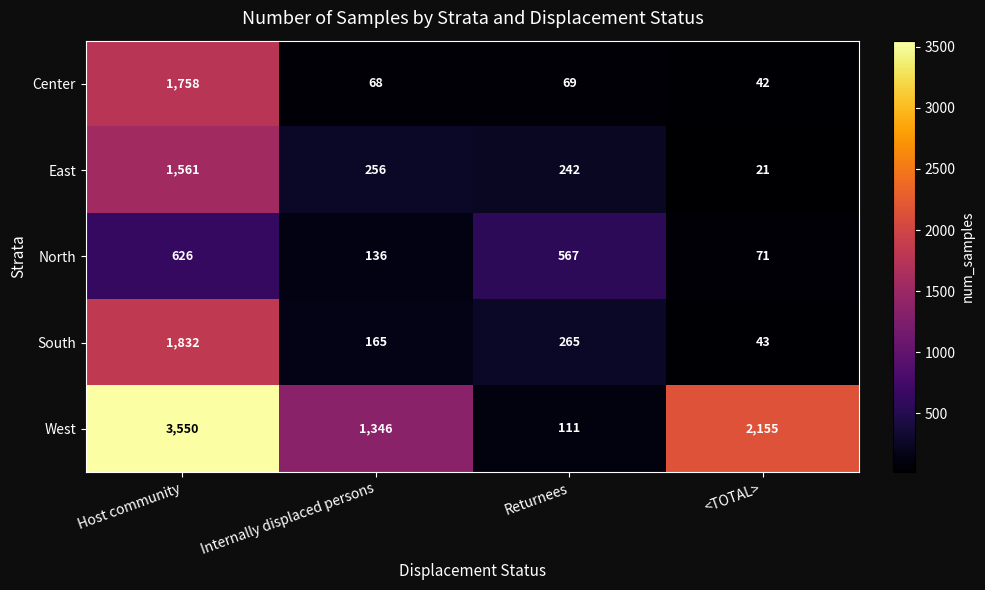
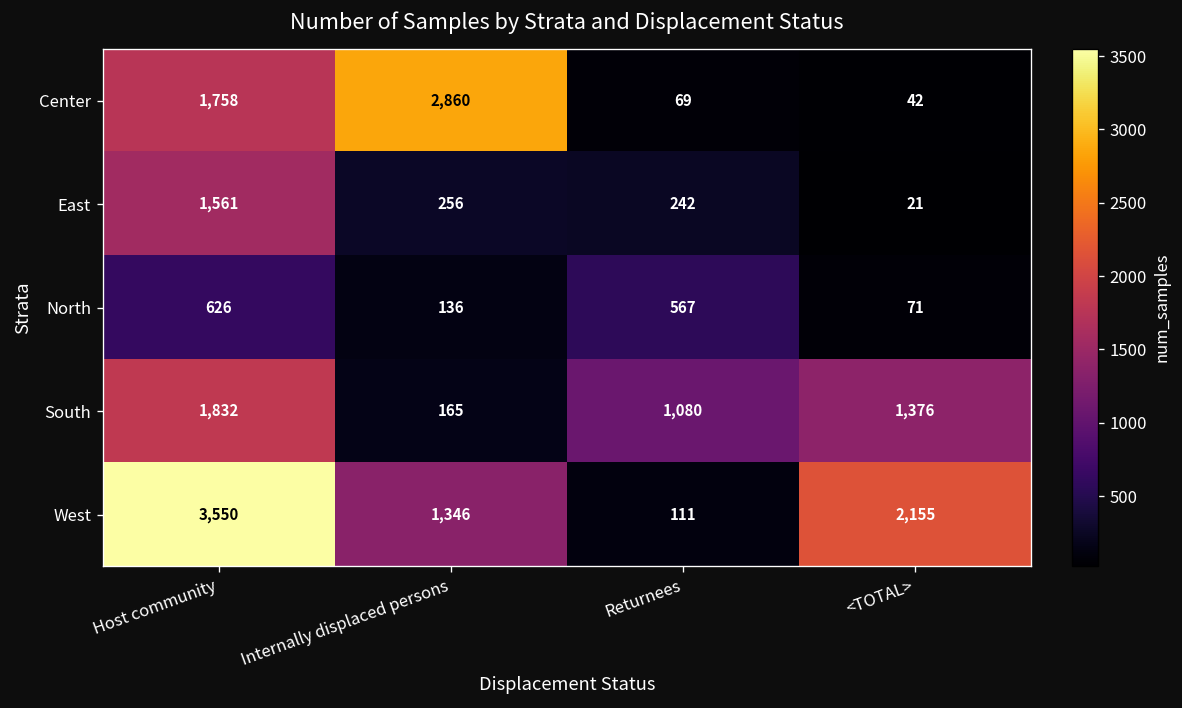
Center, Internally displaced persons: 68 -> 2,860
South, Returnees: 265 -> 1,080
South, <TOTAL>: 43 -> 1,376
